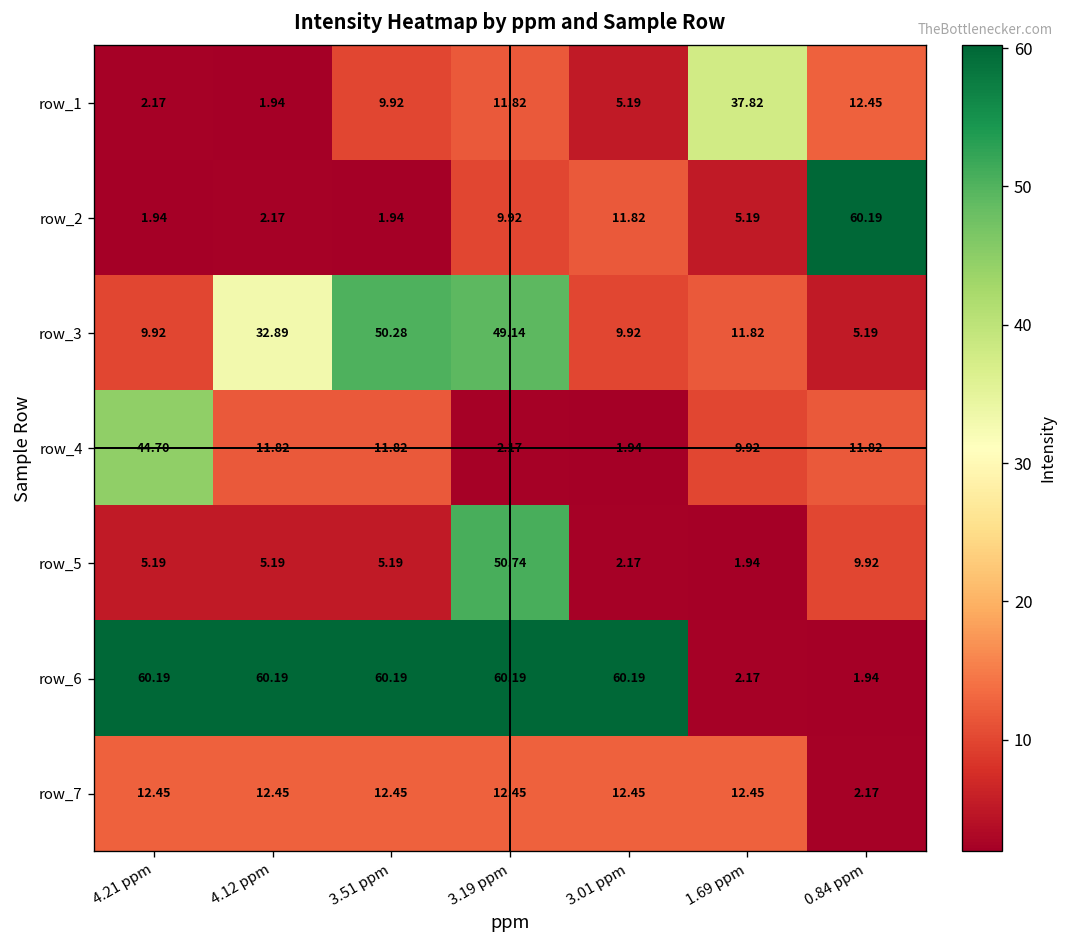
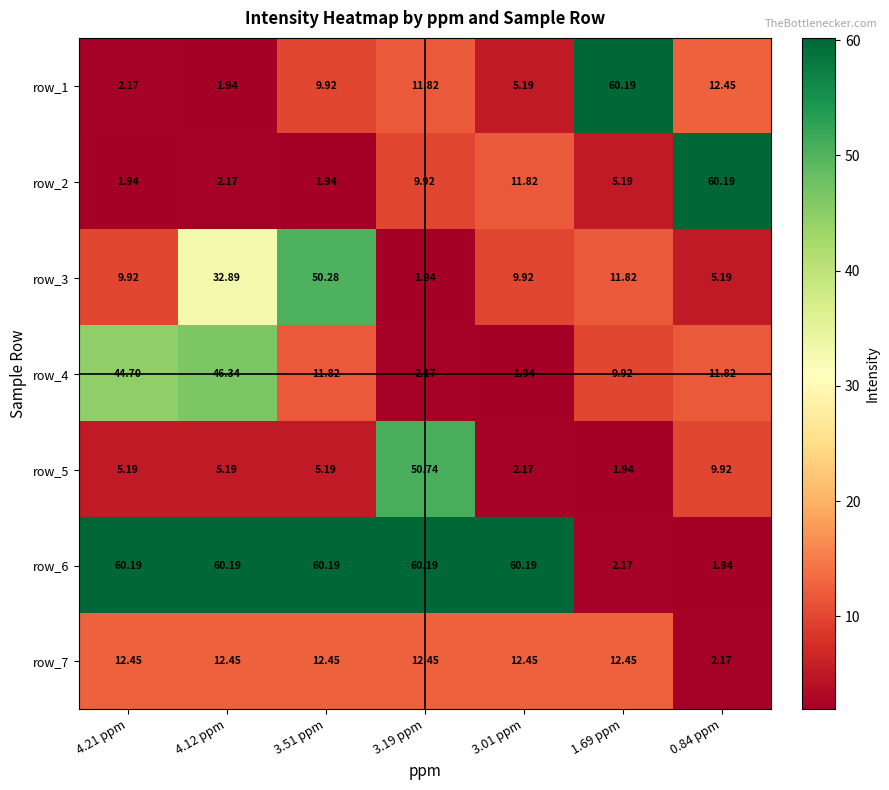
row_1, 1.69 ppm: 37.82 -> 60.19
row_3, 3.19 ppm: 49.14 -> 1.94
row_4, 4.12 ppm: 11.82 -> 46.34
